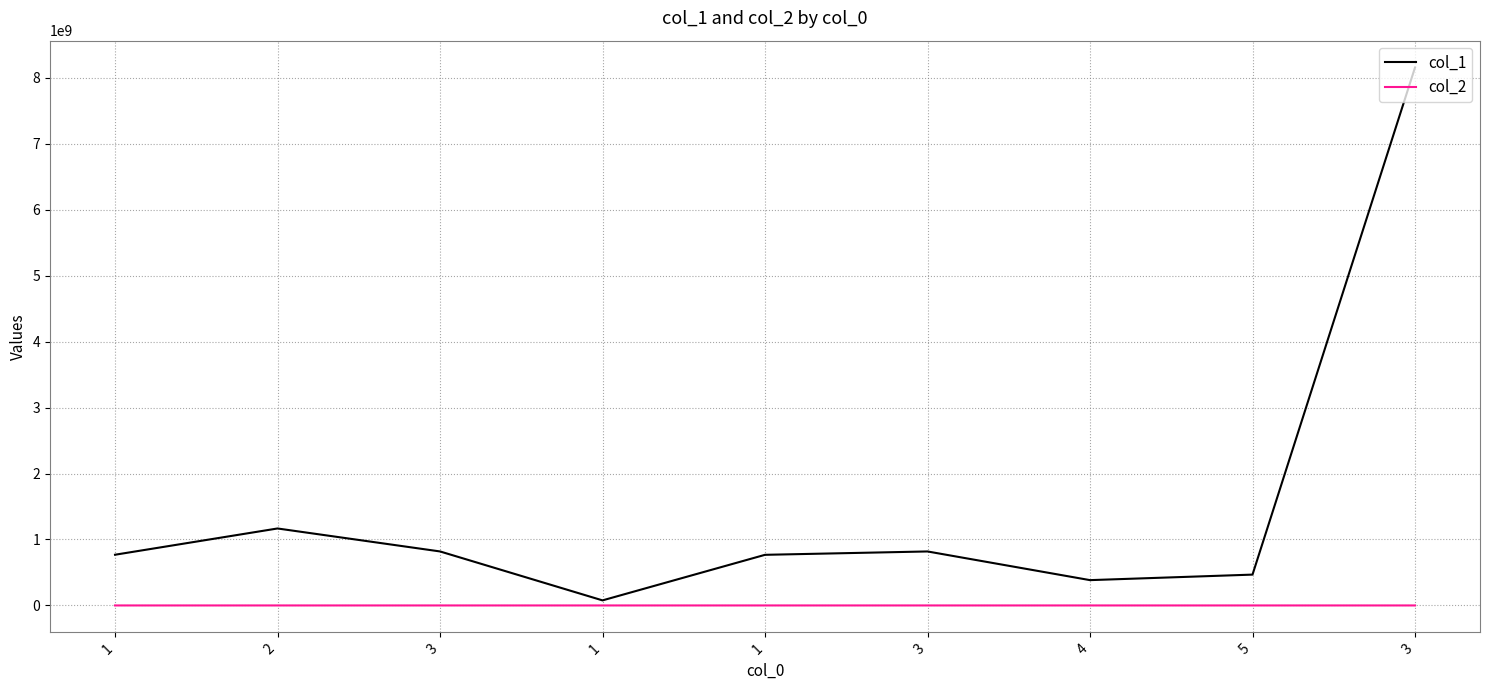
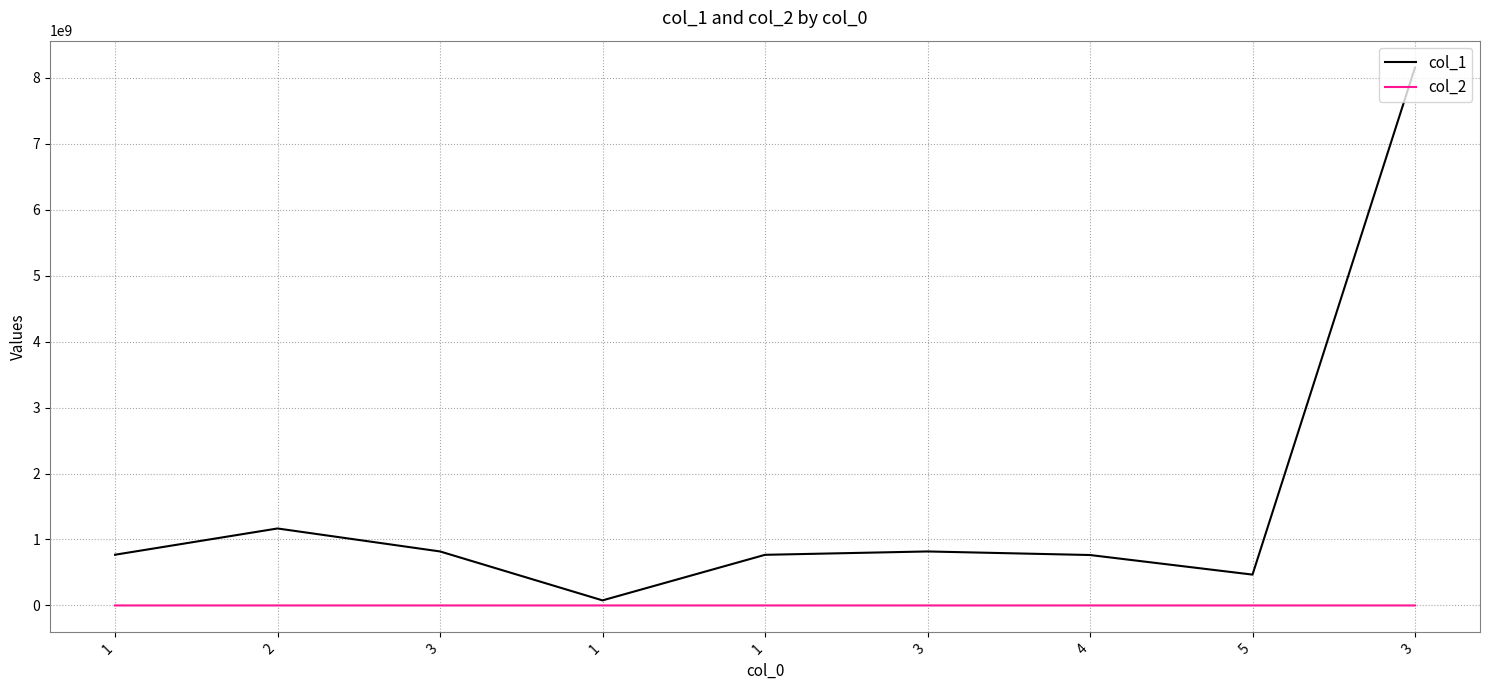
col_1, 4: 400000000 -> 800000000
